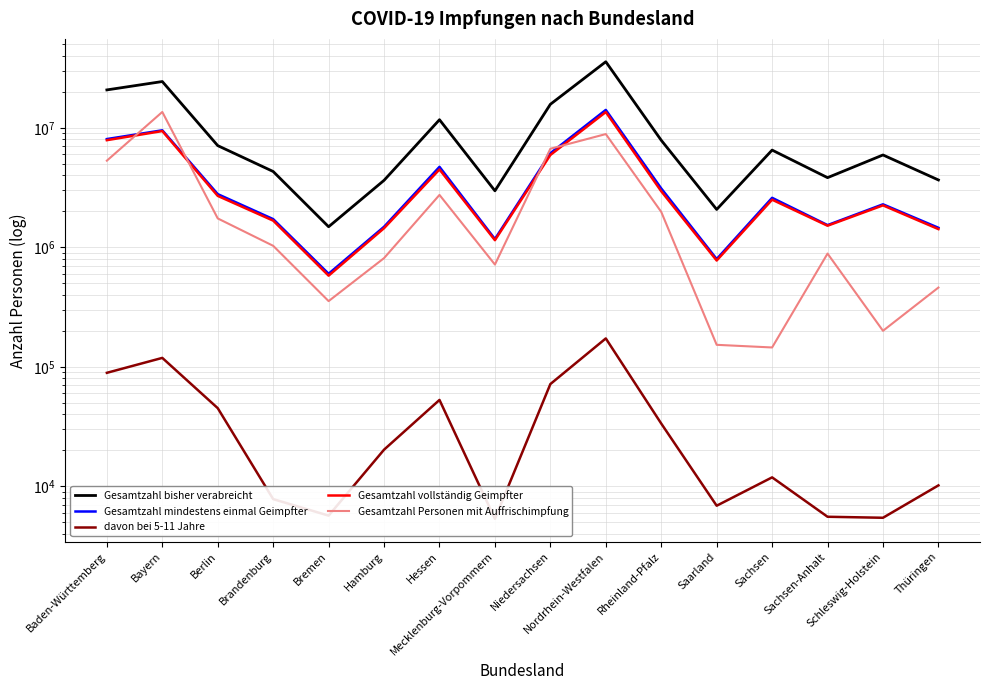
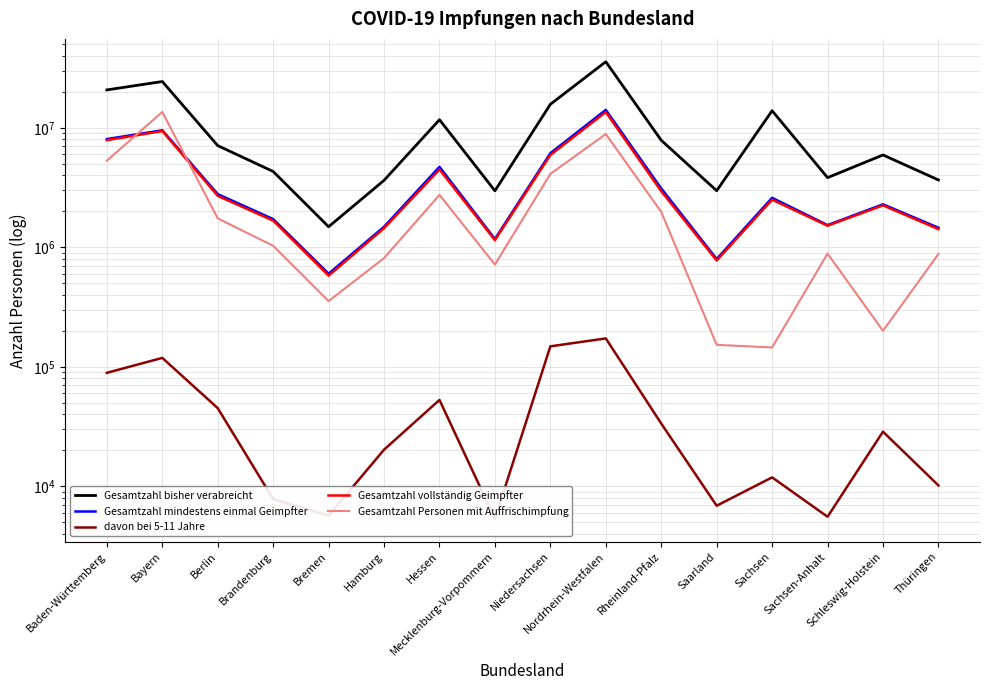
davon bei 5-11 Jahre, Niedersachsen: 70000 -> 150000
Gesamtzahl Personen mit Auffrischimpfung, Niedersachsen: 7000000 -> 4100000
Gesamtzahl bisher verabreicht, Saarland: 2100000 -> 3000000
Gesamtzahl bisher verabreicht, Sachsen: 7000000 -> 14000000
davon bei 5-11 Jahre, Schleswig-Holstein: 5000 -> 29000
Gesamtzahl Personen mit Auffrischimpfung, Thüringen: 460000 -> 900000
